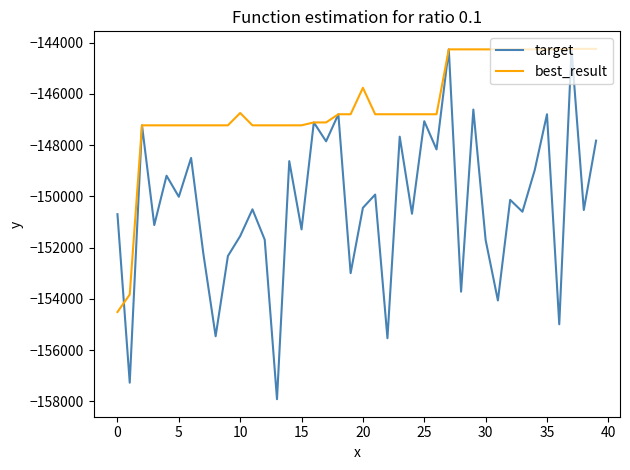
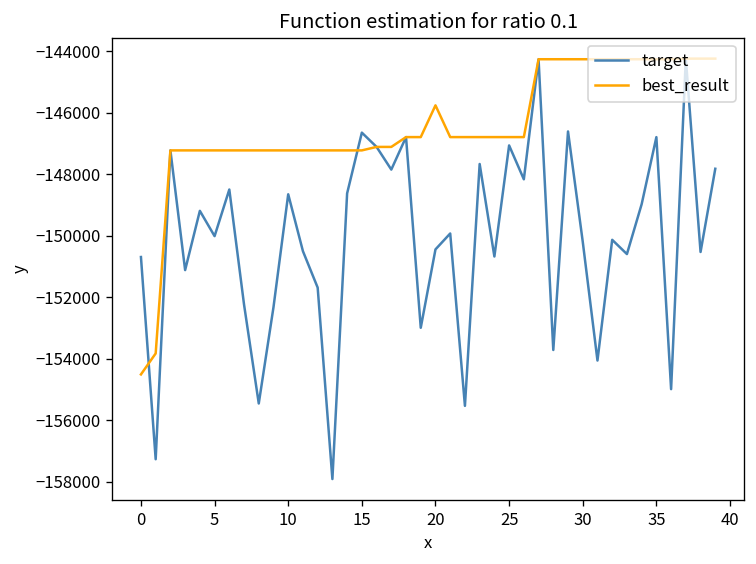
target, 10: -151600 -> -148700
best_result, 10: -146700 -> -147200
target, 15: -151300 -> -146700
target, 30: -151700 -> -150200
